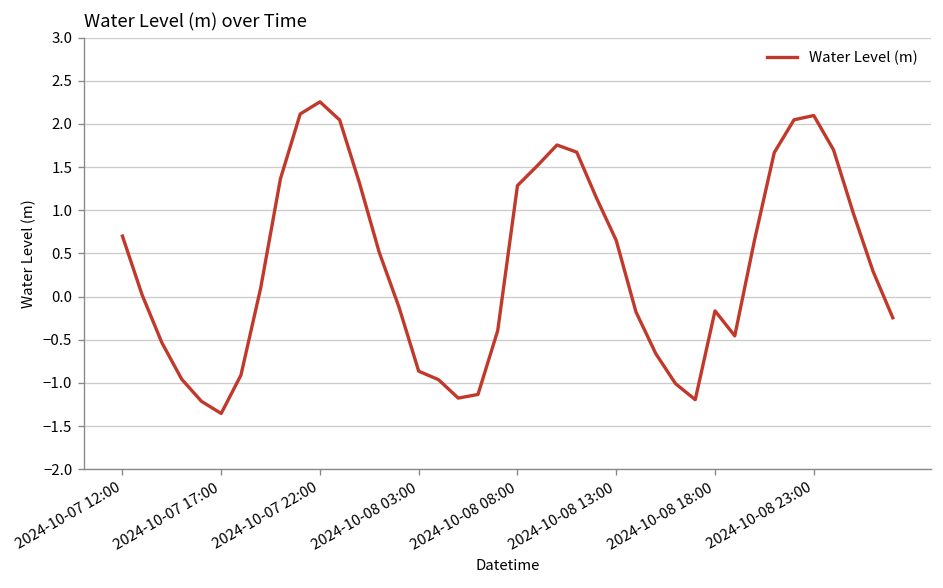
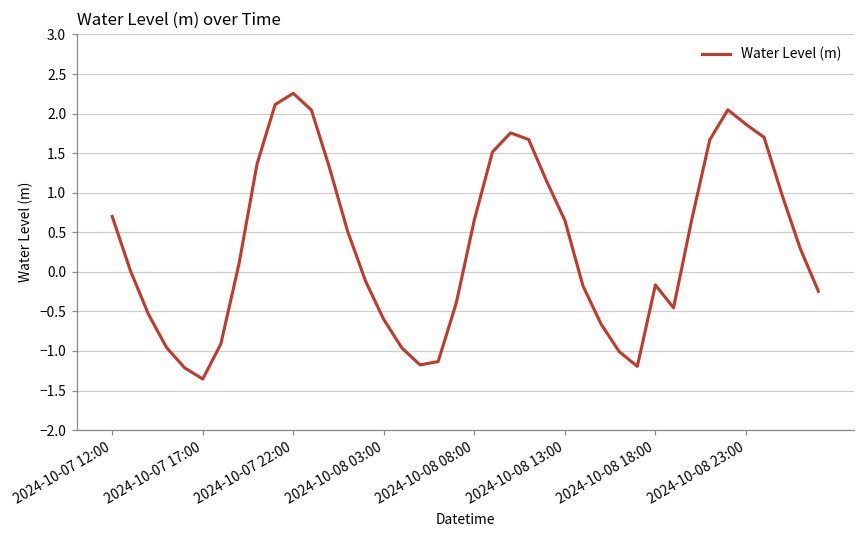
2024-10-08 03:00: -0.9 -> -0.6
2024-10-08 08:00: 1.3 -> 0.7
2024-10-08 23:00: 2.1 -> 1.9
